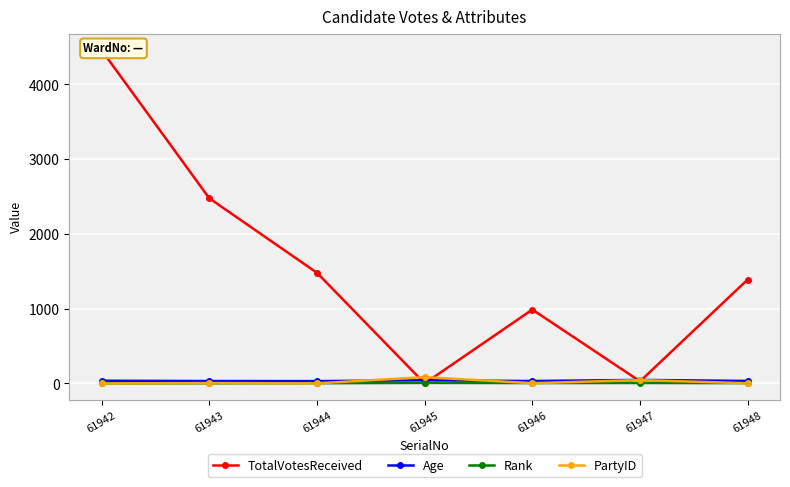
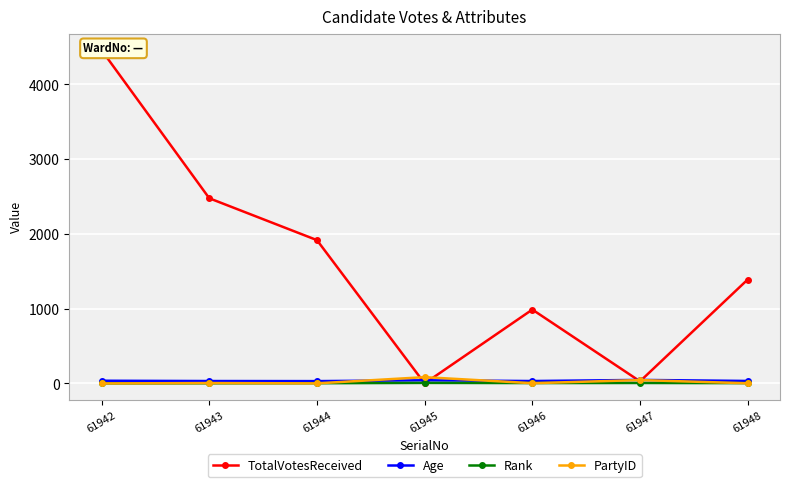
TotalVotesReceived, 61944: 1500 -> 1900
